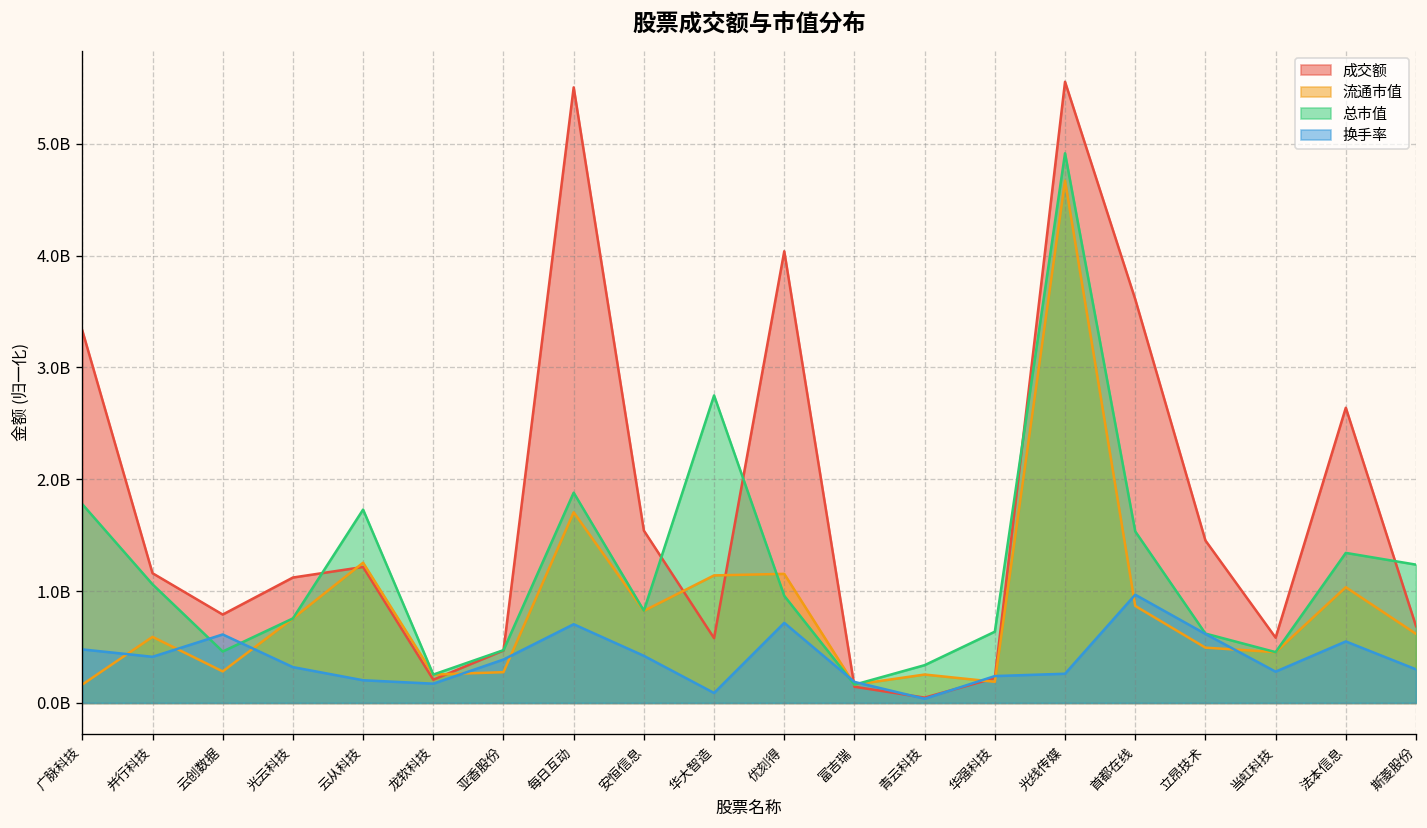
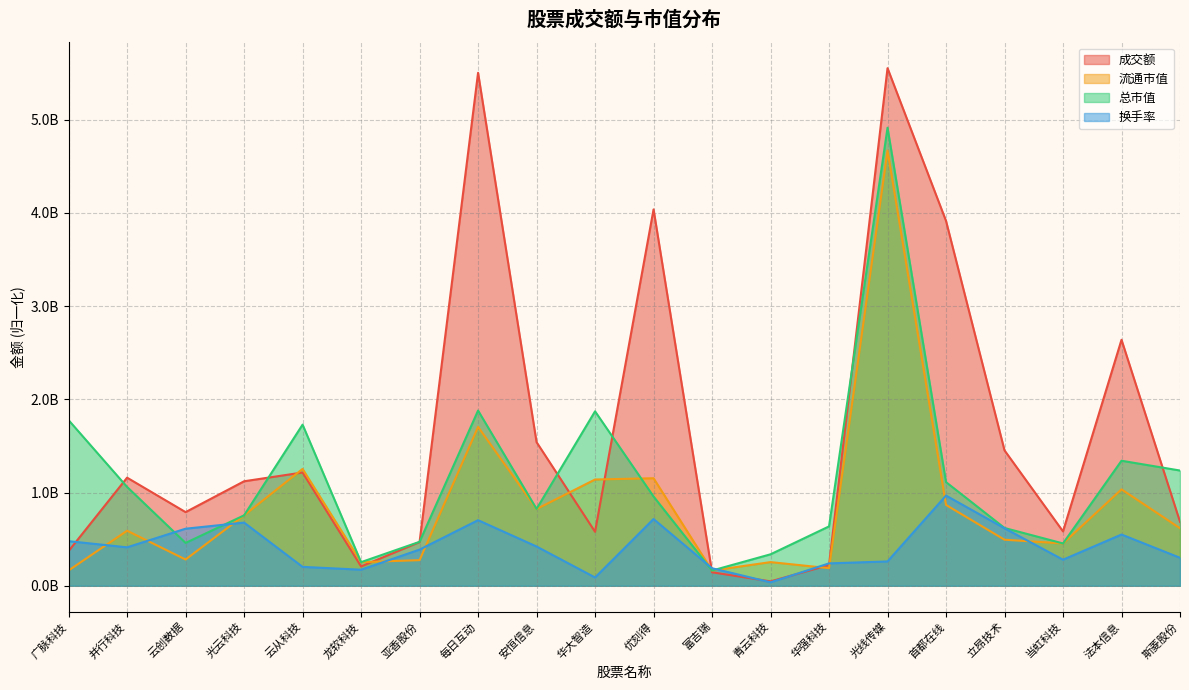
成交额, 广脉科技: 3300000000 -> 400000000
换手率, 光云科技: 300000000 -> 700000000
总市值, 华大智造: 2700000000 -> 1900000000
成交额, 首都在线: 3600000000 -> 3900000000
总市值, 首都在线: 1500000000 -> 1100000000
